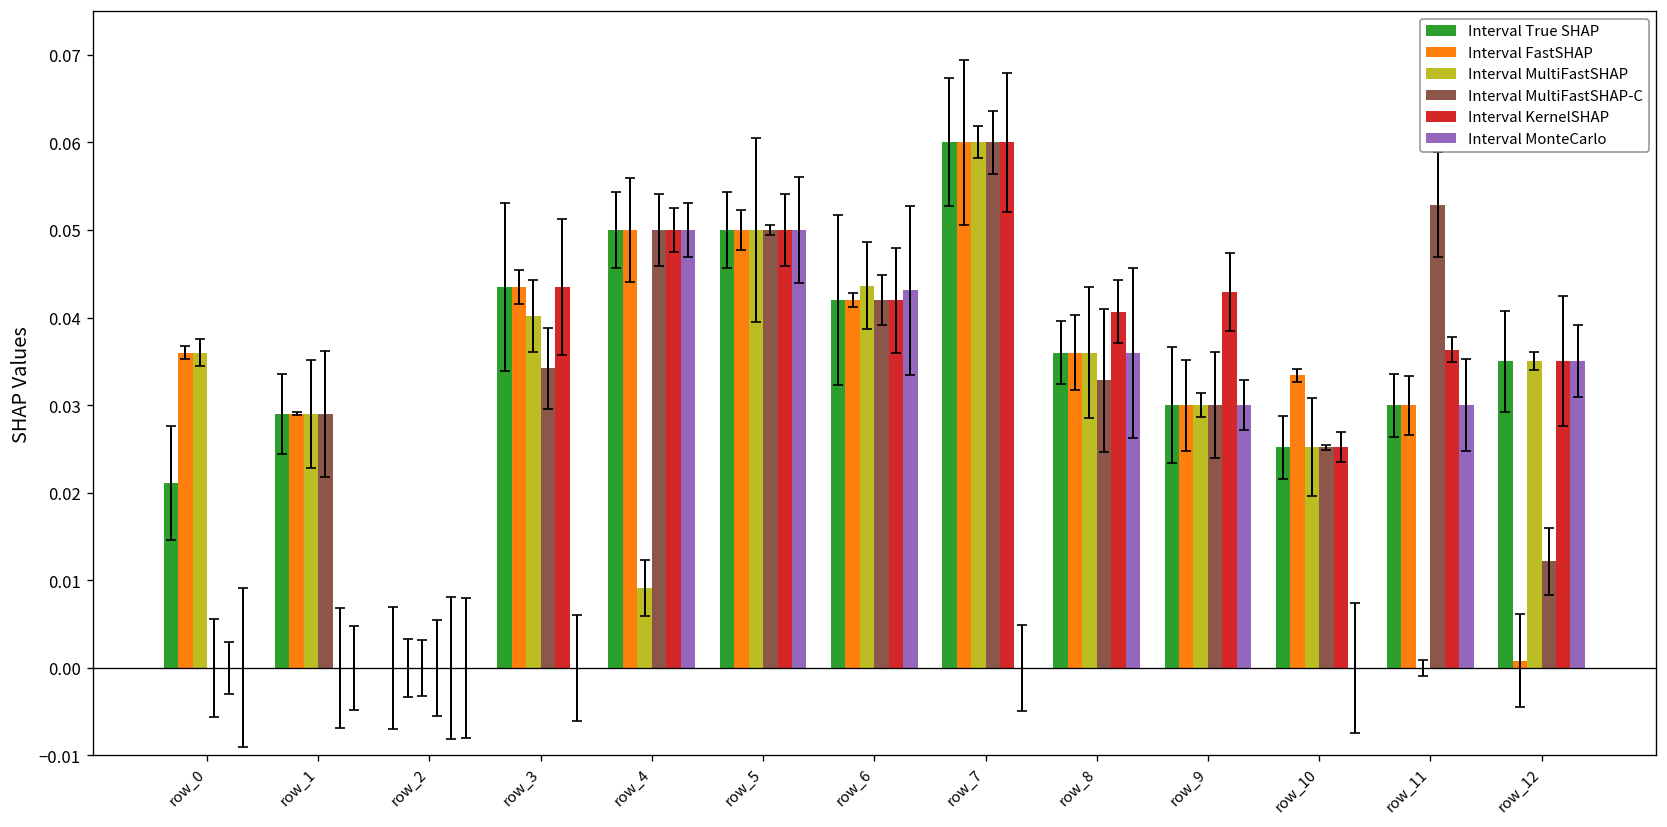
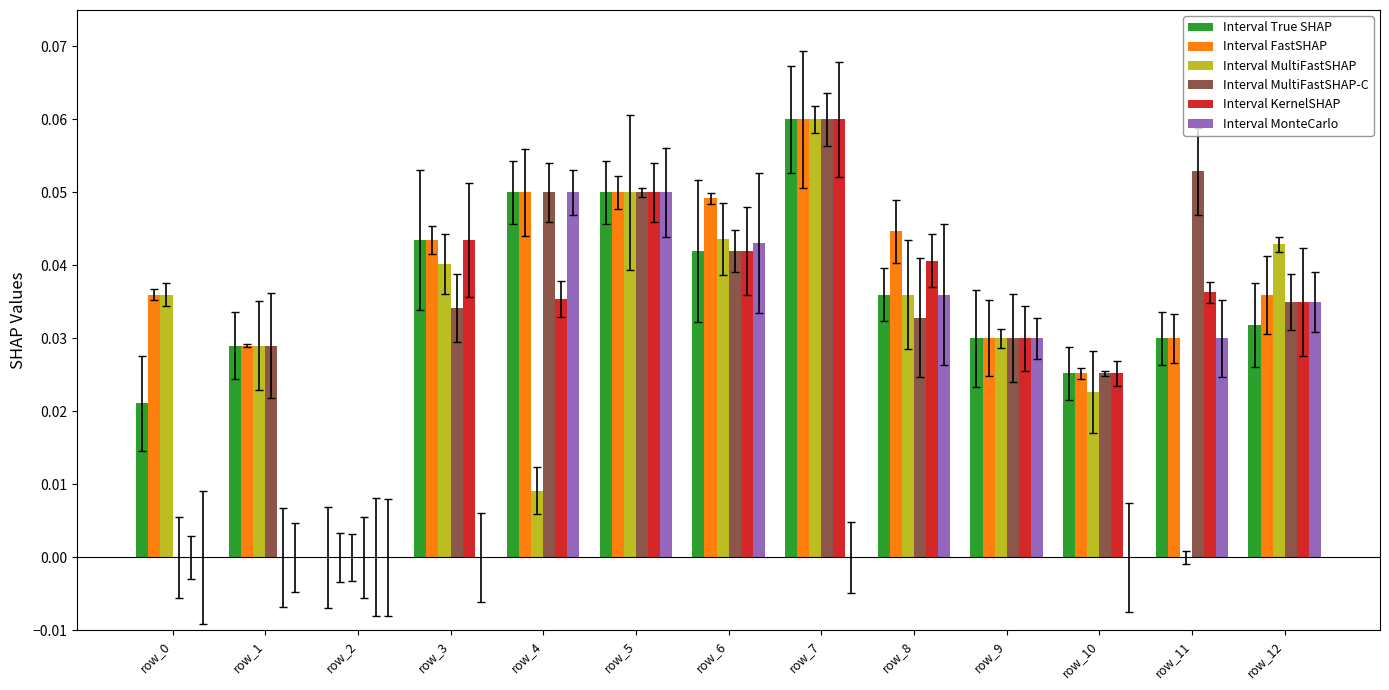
Interval KernelSHAP, row_4: 0.050 -> 0.035
Interval FastSHAP, row_6: 0.042 -> 0.049
Interval FastSHAP, row_8: 0.036 -> 0.045
Interval KernelSHAP, row_9: 0.043 -> 0.030
Interval FastSHAP, row_10: 0.033 -> 0.025
Interval MultiFastSHAP, row_10: 0.025 -> 0.023
Interval True SHAP, row_12: 0.035 -> 0.032
Interval FastSHAP, row_12: 0.001 -> 0.036
Interval MultiFastSHAP, row_12: 0.035 -> 0.043
Interval MultiFastSHAP-C, row_12: 0.012 -> 0.035
